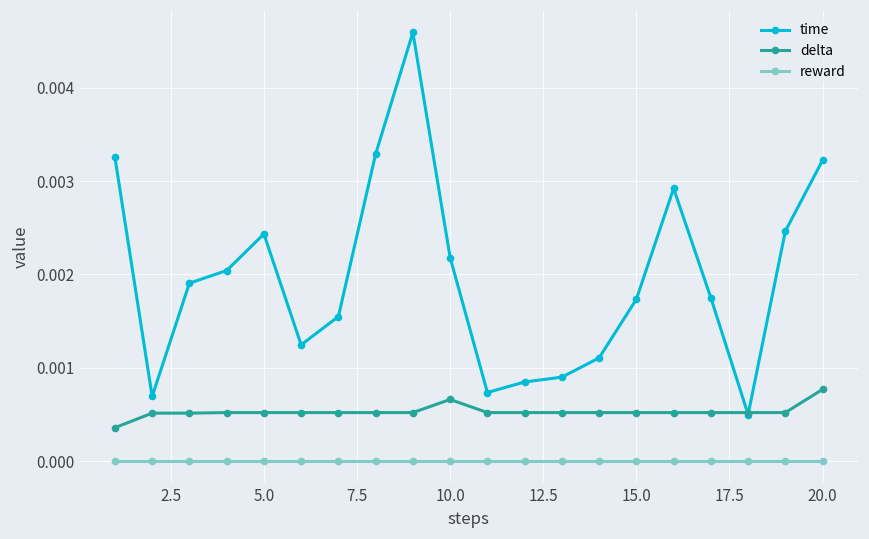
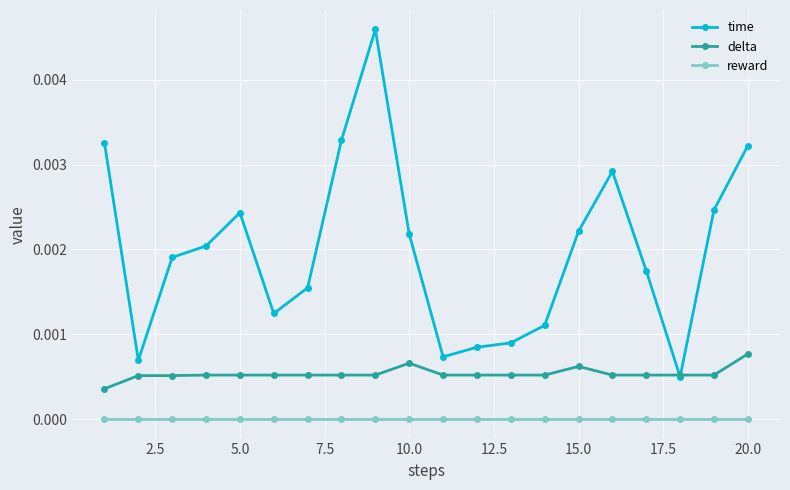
time, 15.0: 0.0017 -> 0.0022
delta, 15.0: 0.0005 -> 0.0006
